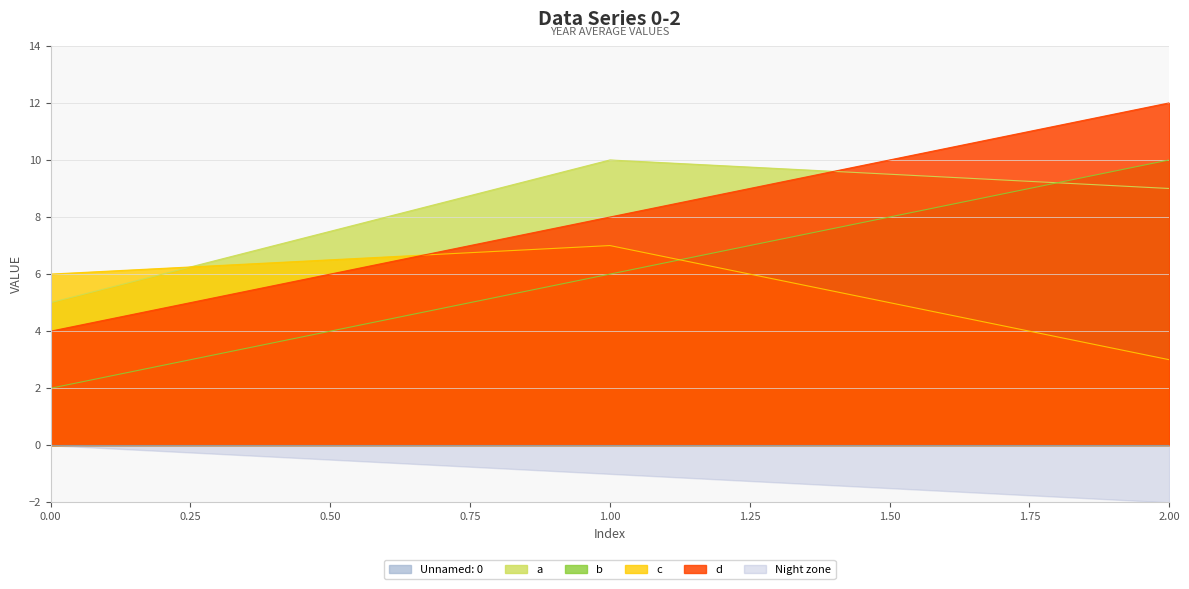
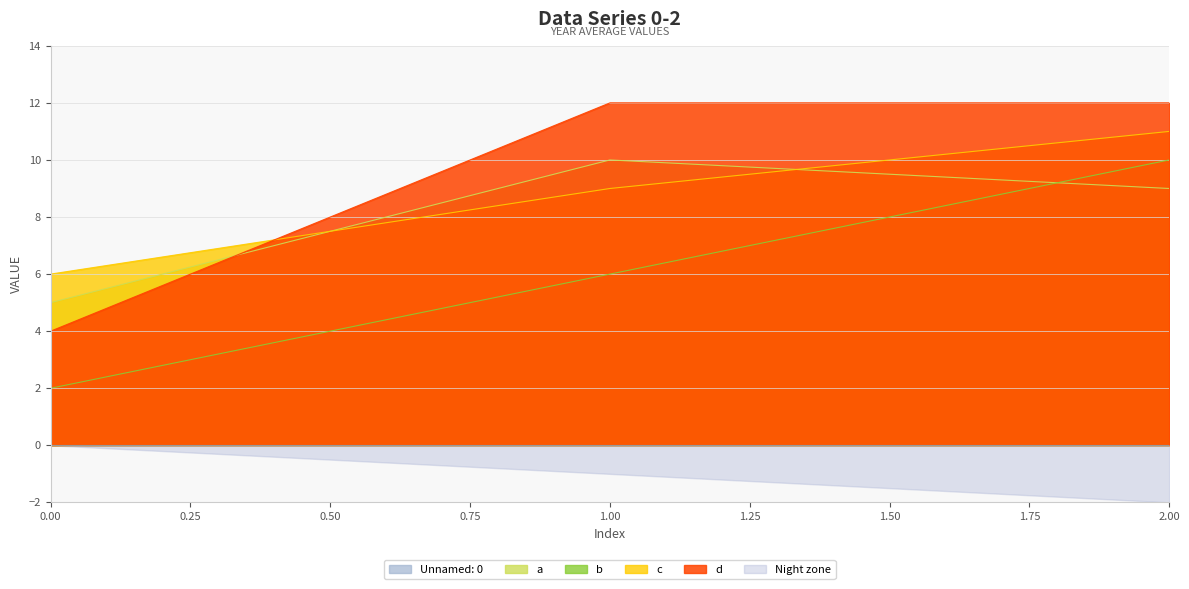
c, 1.00: 7 -> 9
d, 1.00: 8 -> 12
c, 2.00: 3 -> 11
